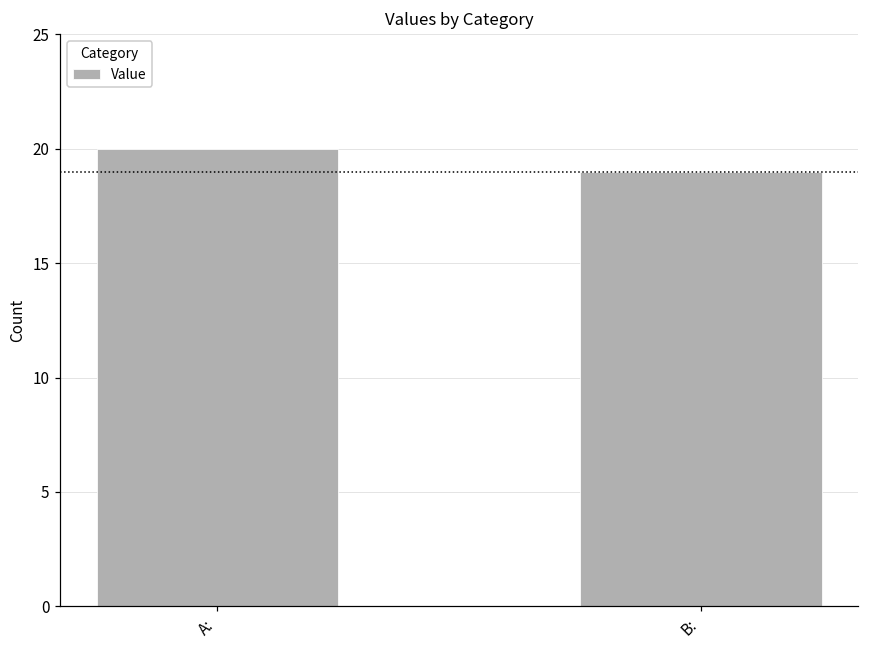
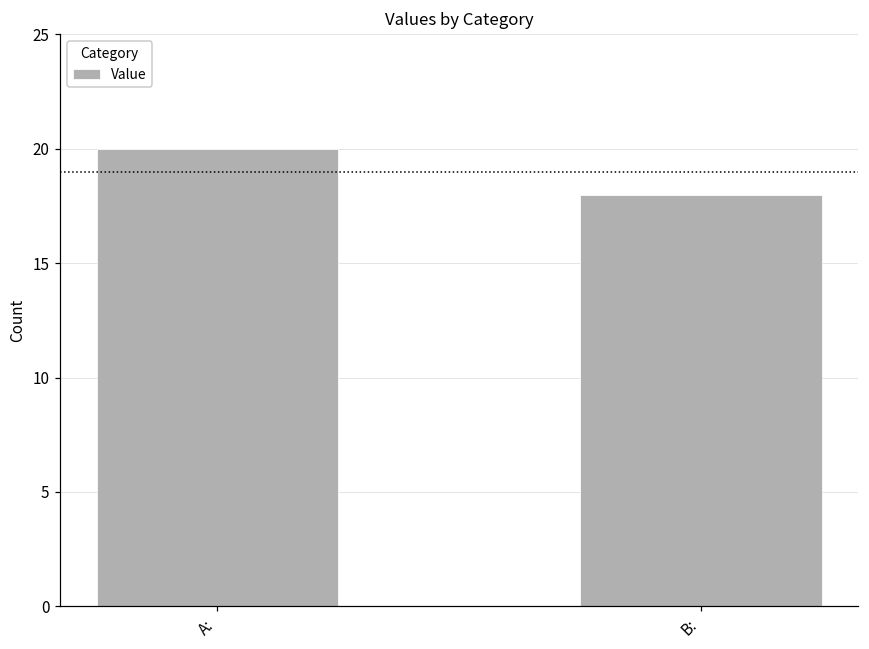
B:: 19 -> 18
